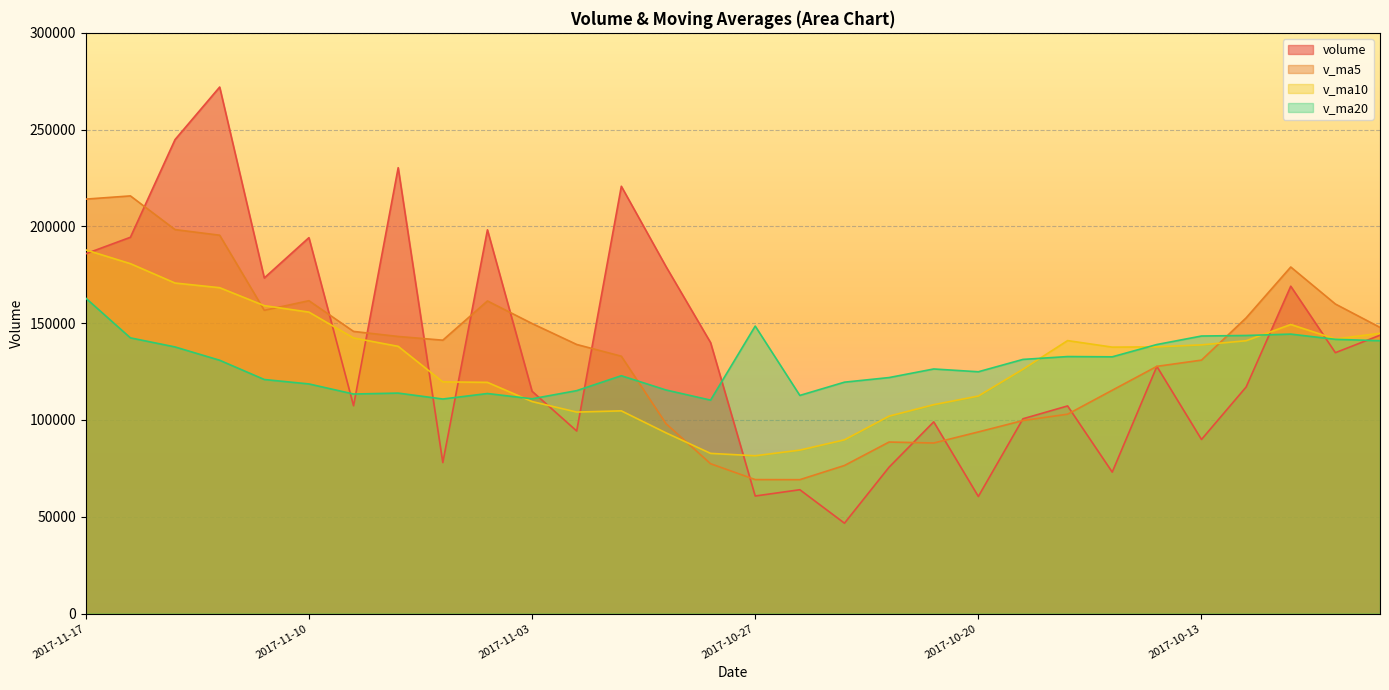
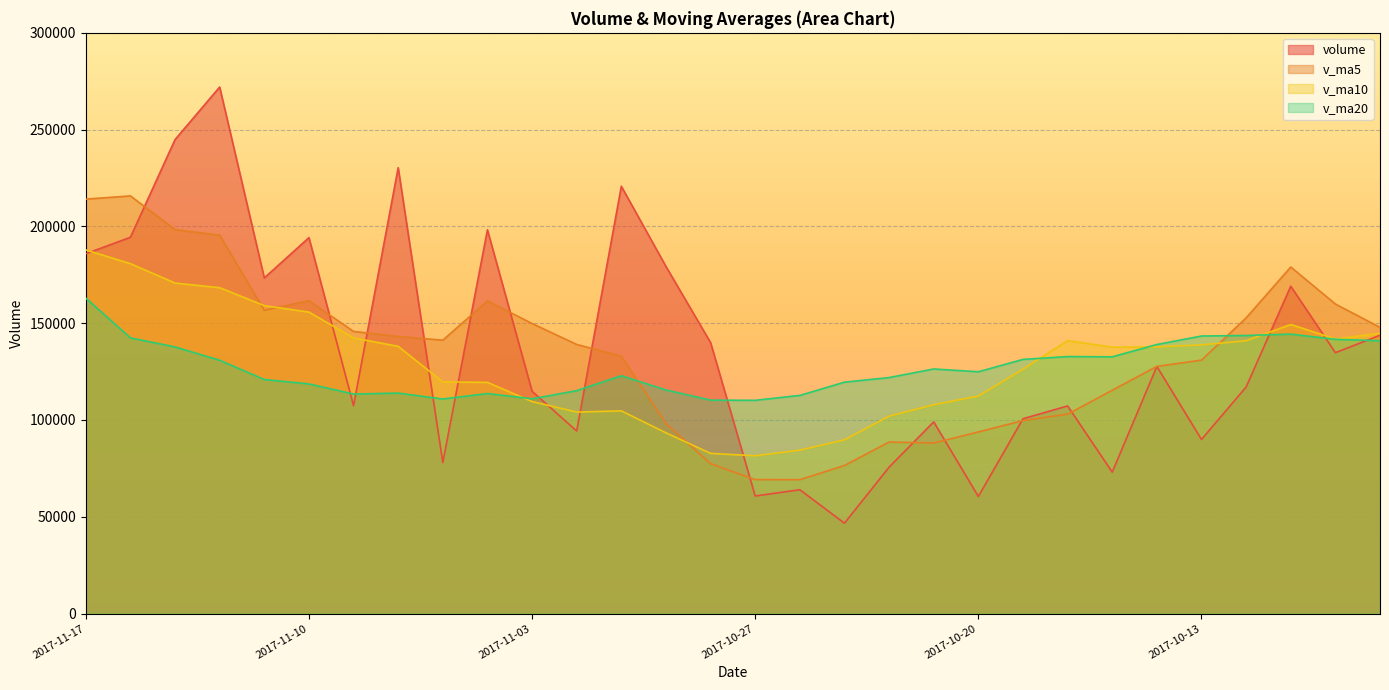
v_ma20, 2017-10-27: 149000 -> 110000
